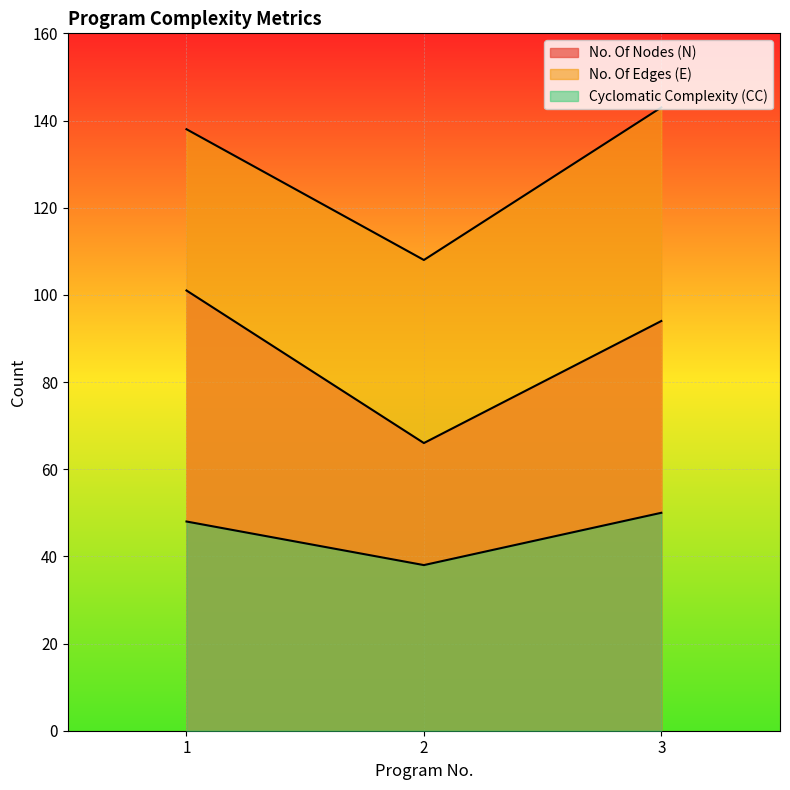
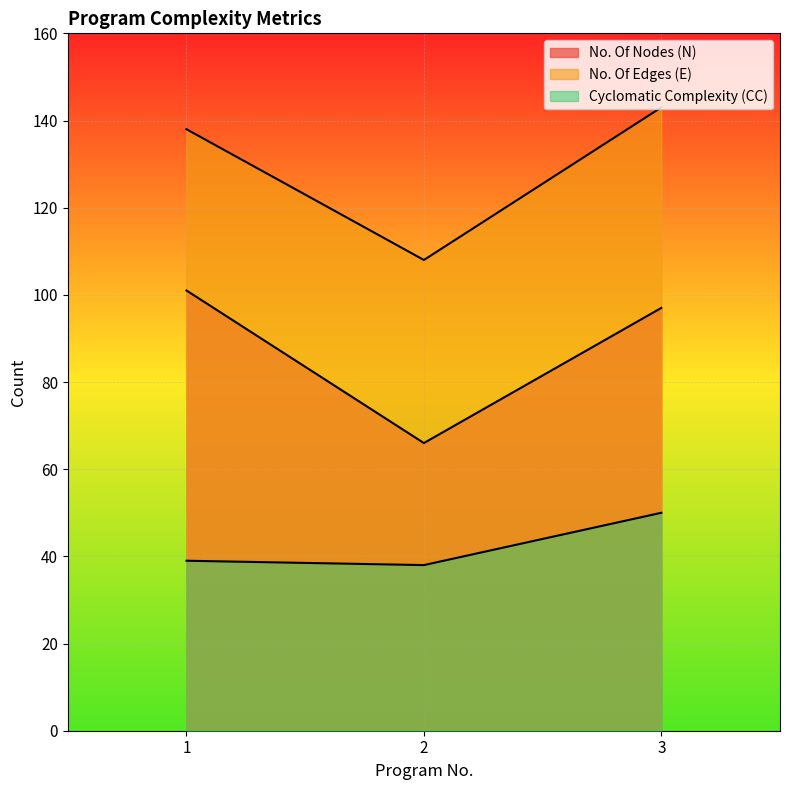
Cyclomatic Complexity (CC), 1: 48 -> 39
No. Of Nodes (N), 3: 94 -> 97
